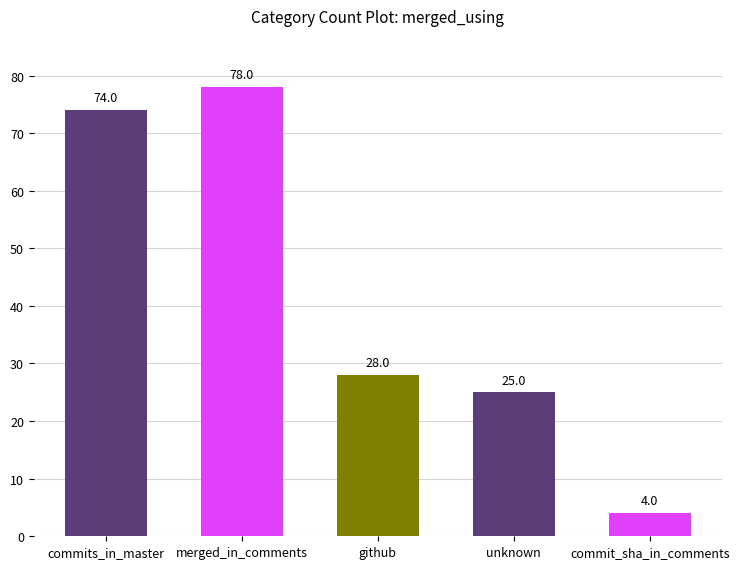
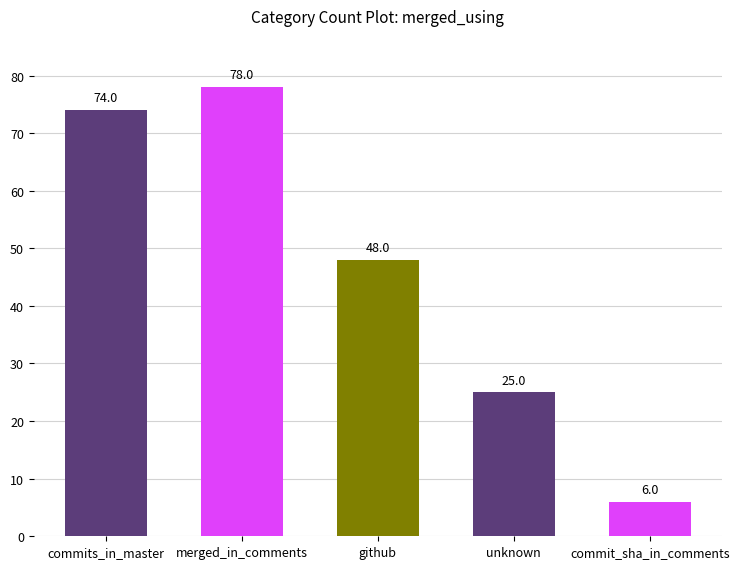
github: 28.0 -> 48.0
commit_sha_in_comments: 4.0 -> 6.0
